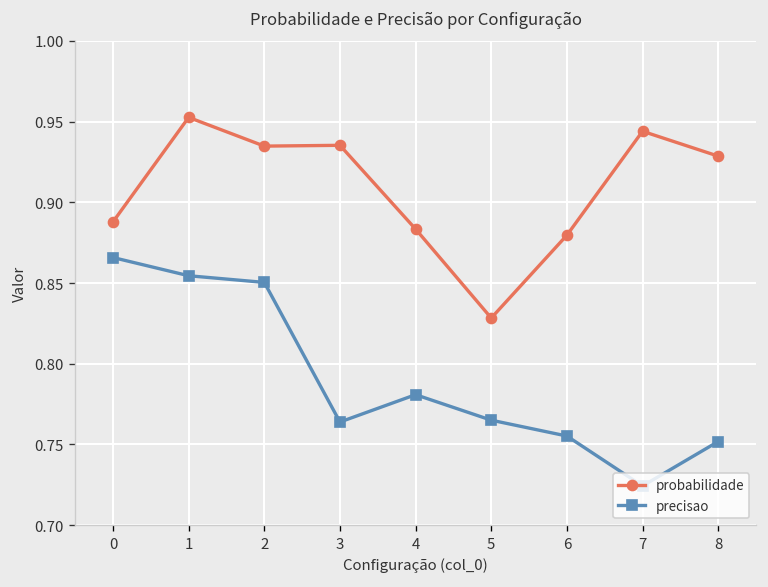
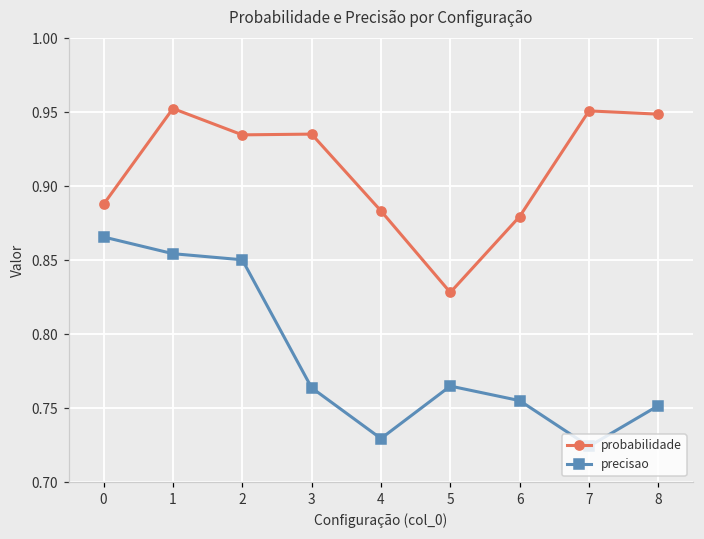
precisao, 4: 0.781 -> 0.730
probabilidade, 7: 0.944 -> 0.951
probabilidade, 8: 0.929 -> 0.949
